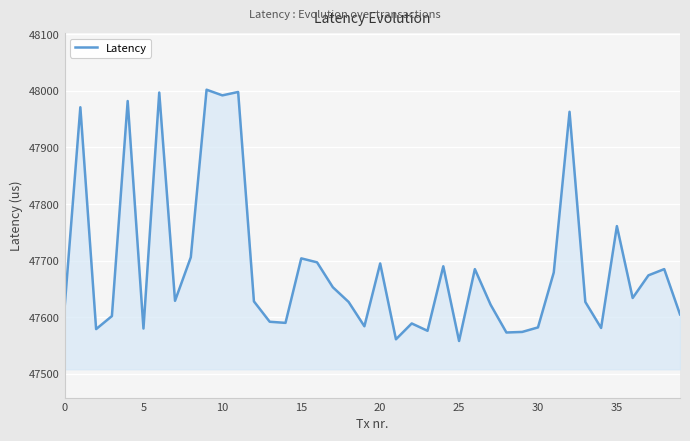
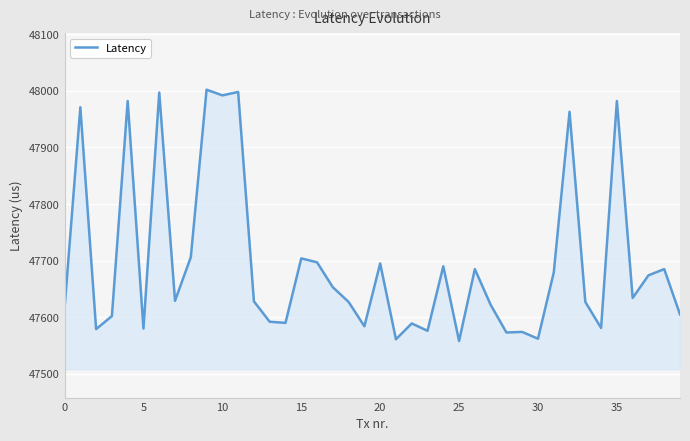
30: 47580 -> 47560
35: 47760 -> 47980
